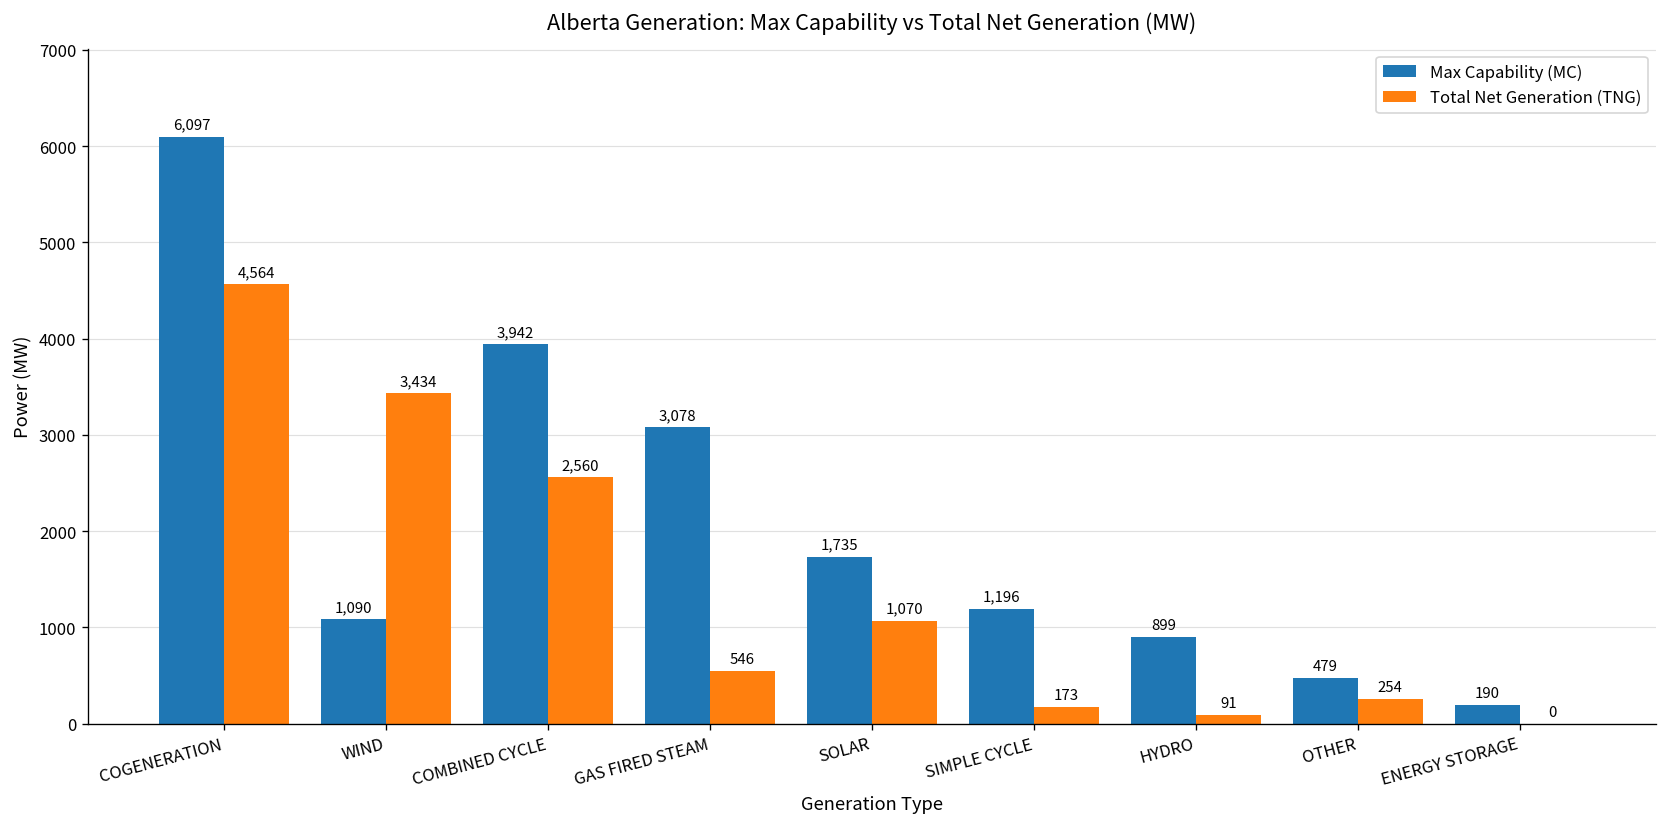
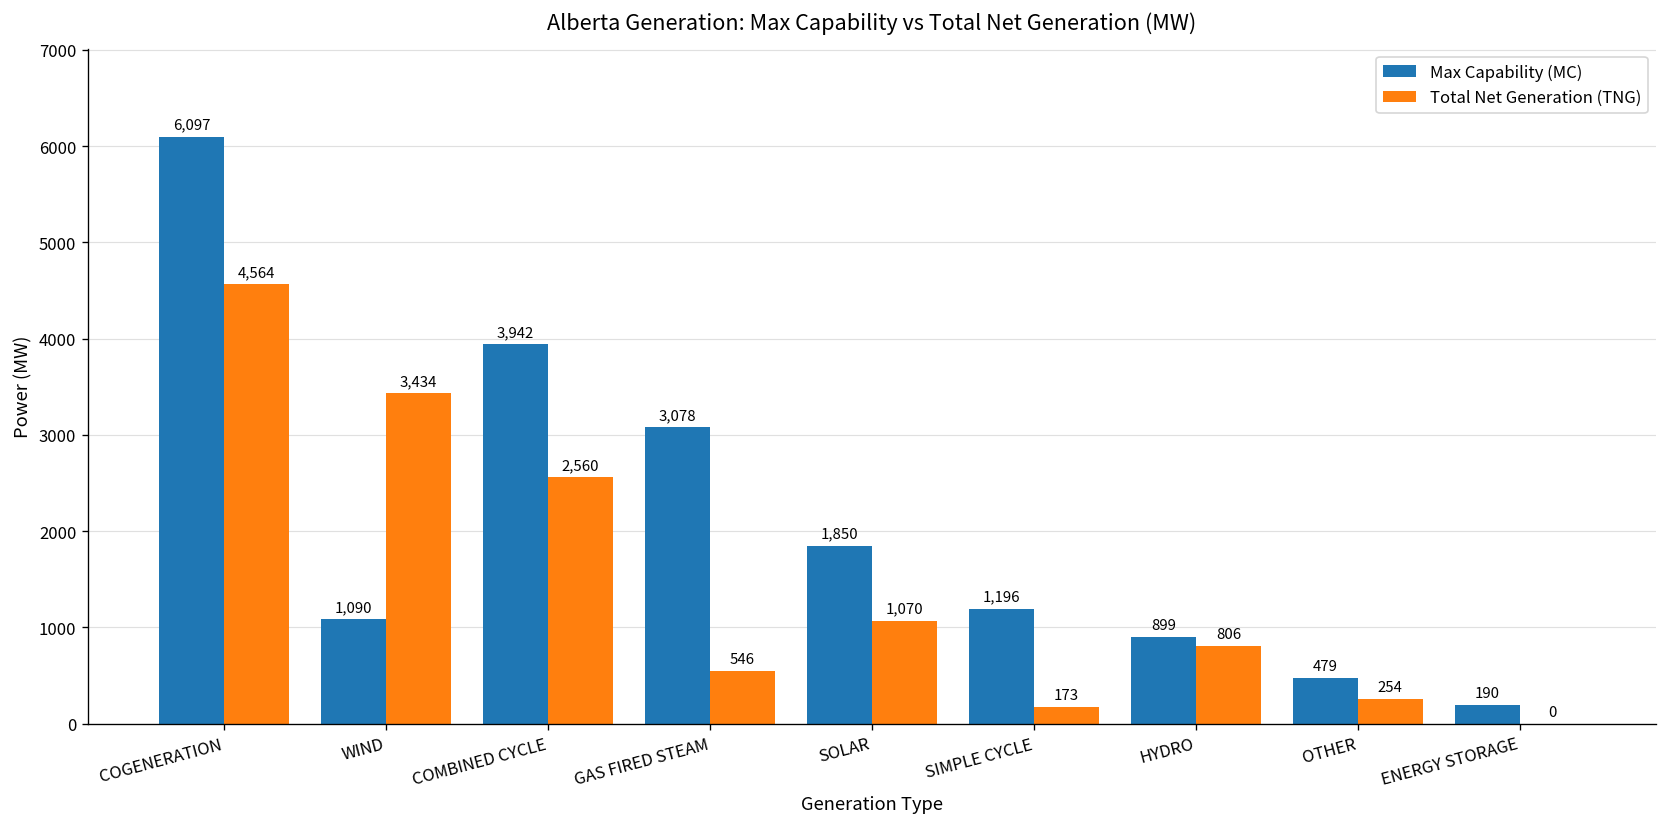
Max Capability (MC), SOLAR: 1,735 -> 1,850
Total Net Generation (TNG), HYDRO: 91 -> 806
